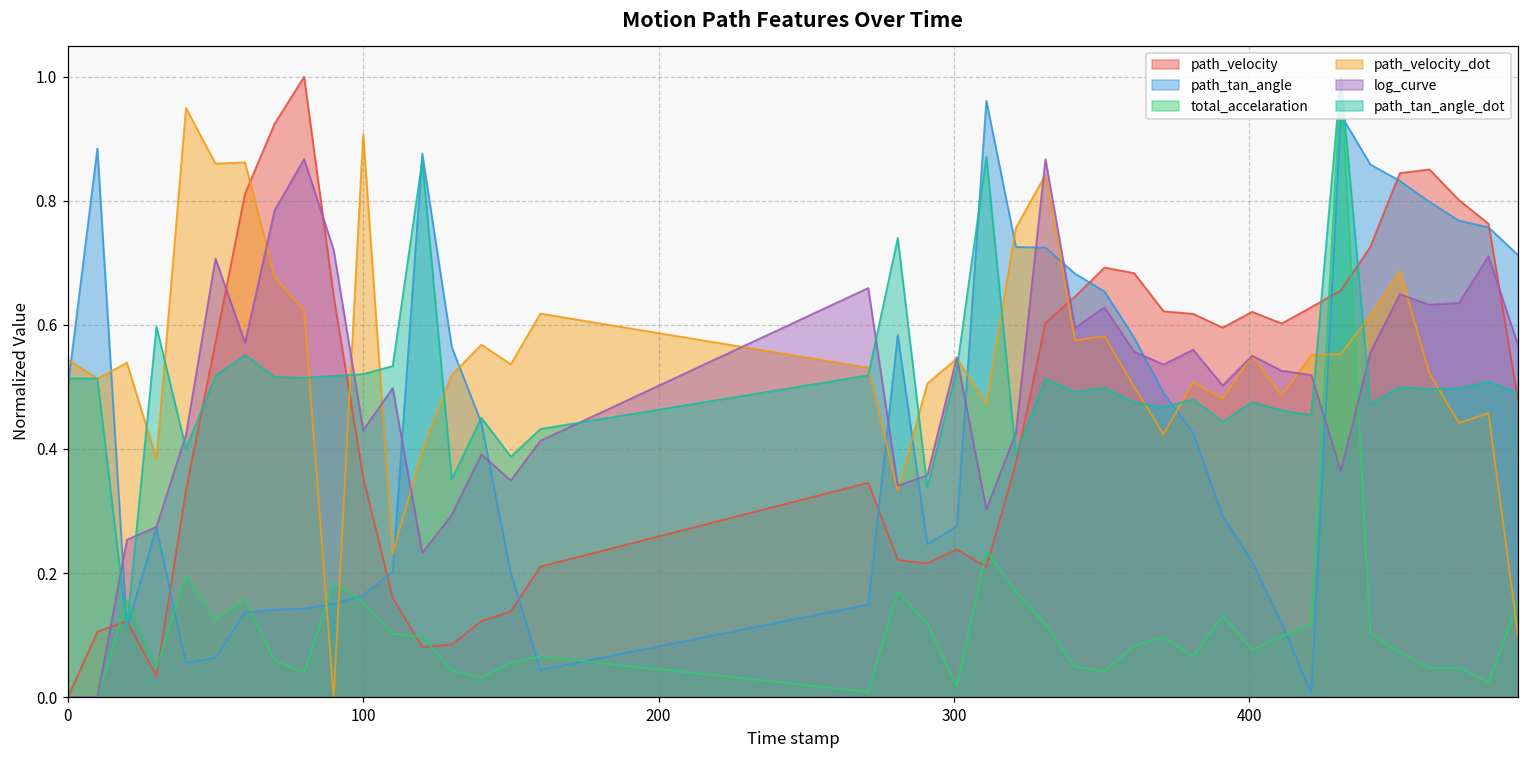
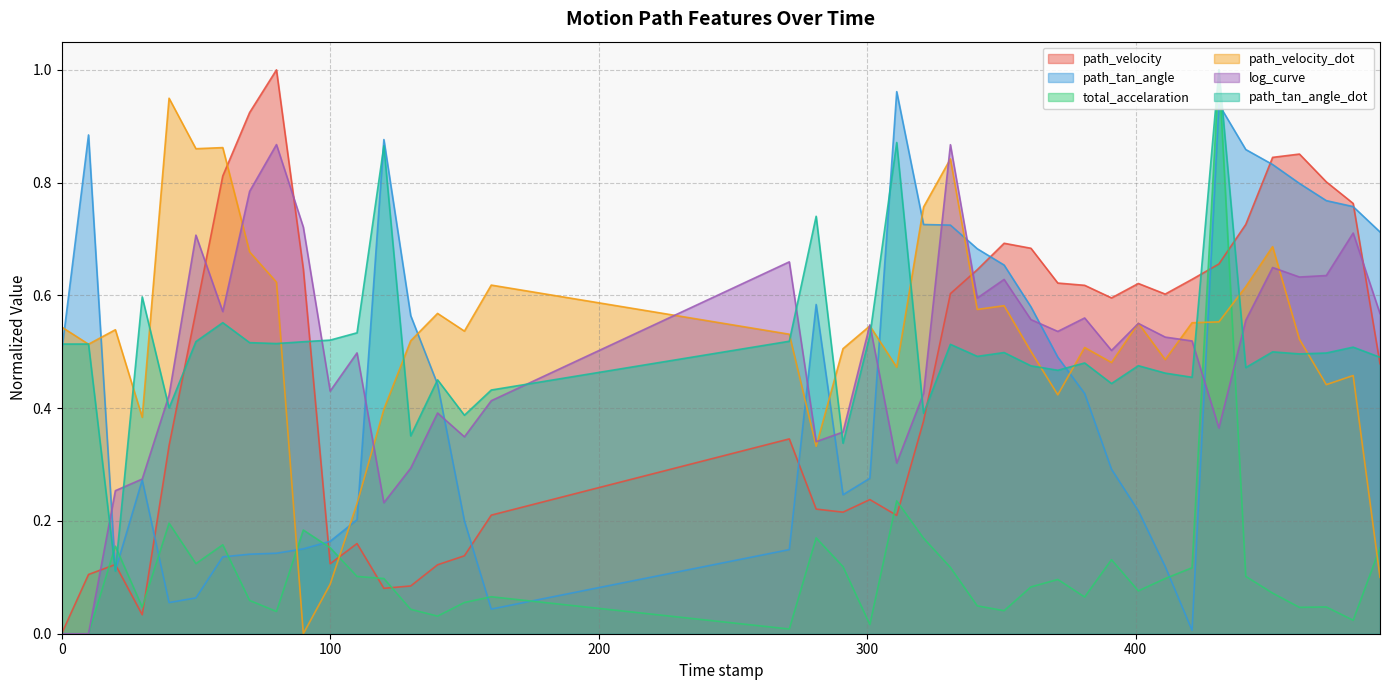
path_velocity, 100: 0.35 -> 0.12
path_velocity_dot, 100: 0.91 -> 0.09
